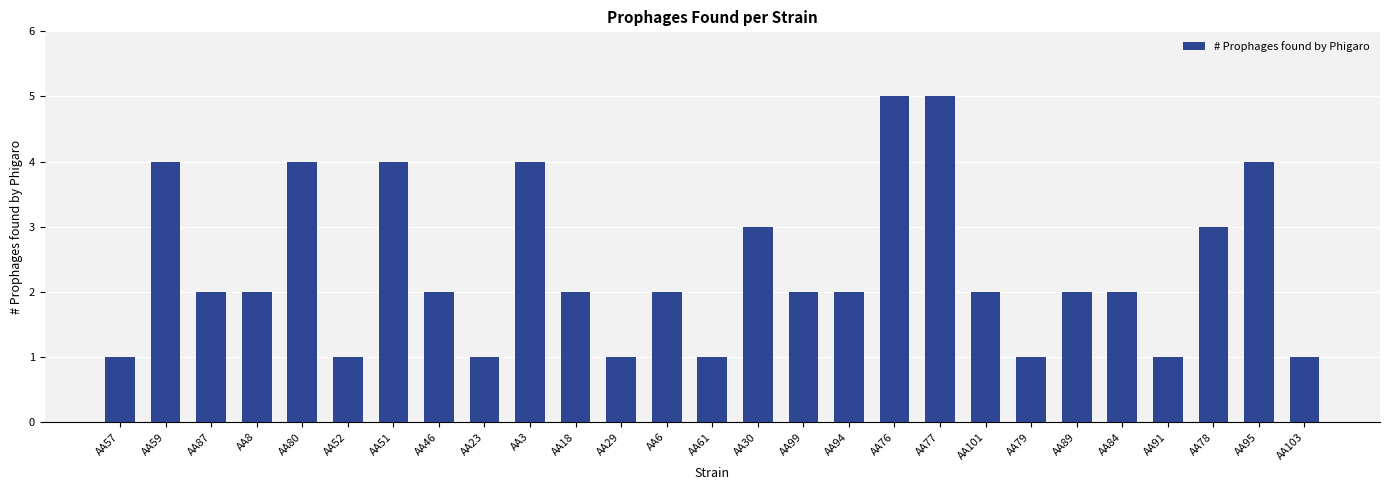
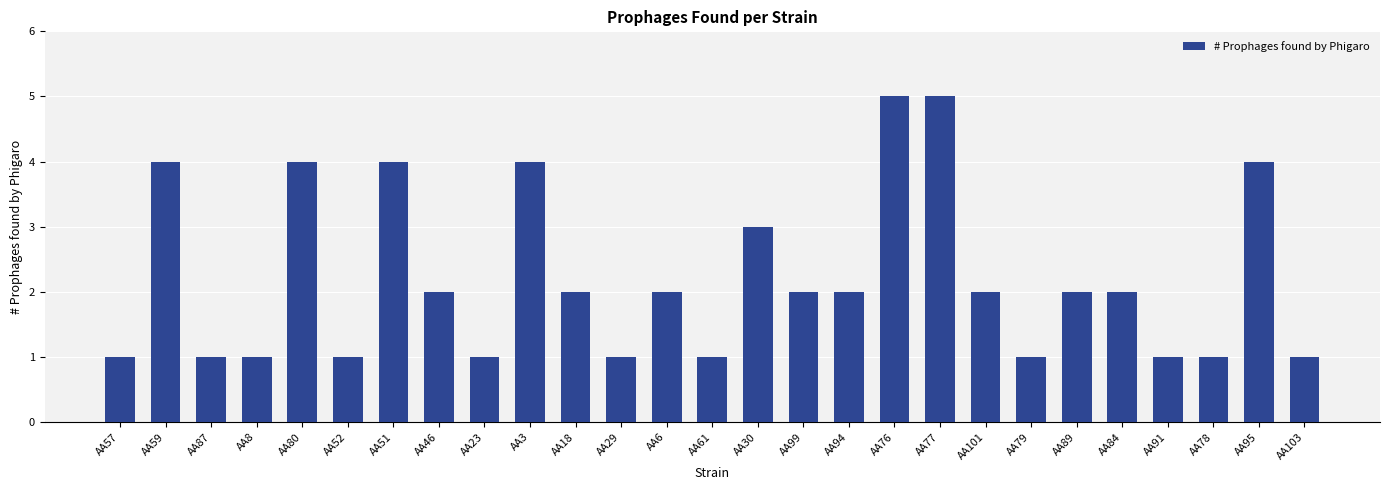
AA87: 2 -> 1
AA8: 2 -> 1
AA78: 3 -> 1
